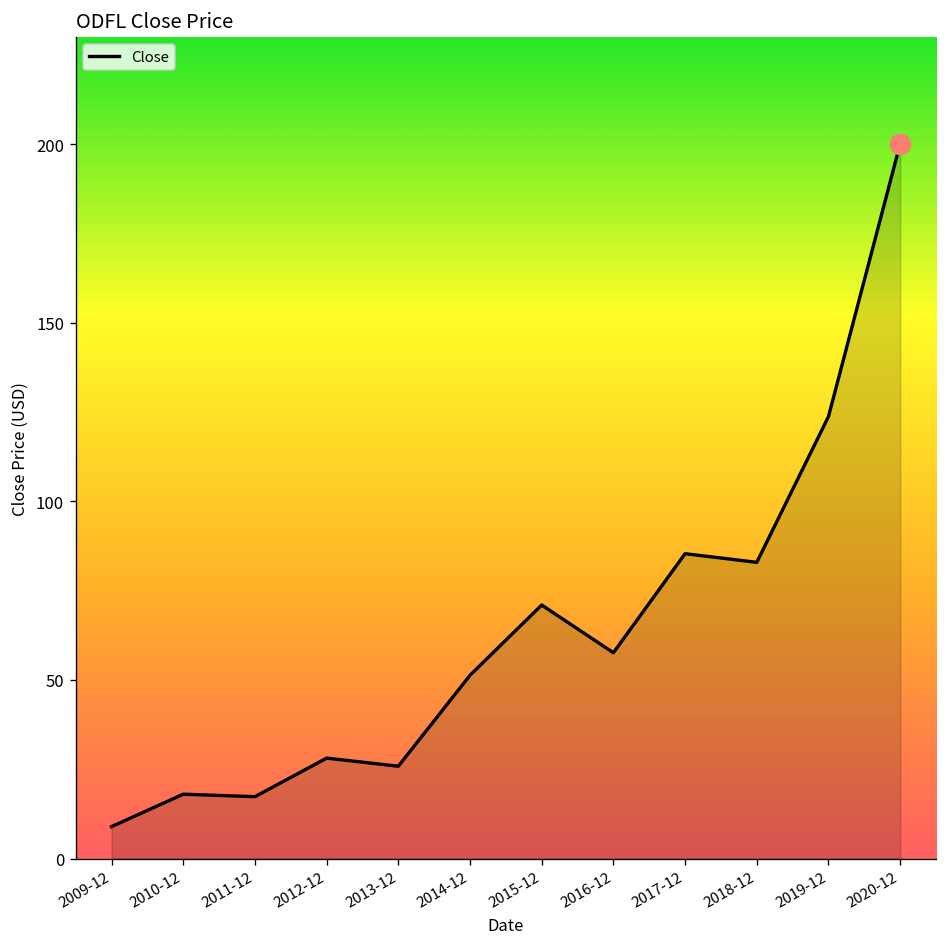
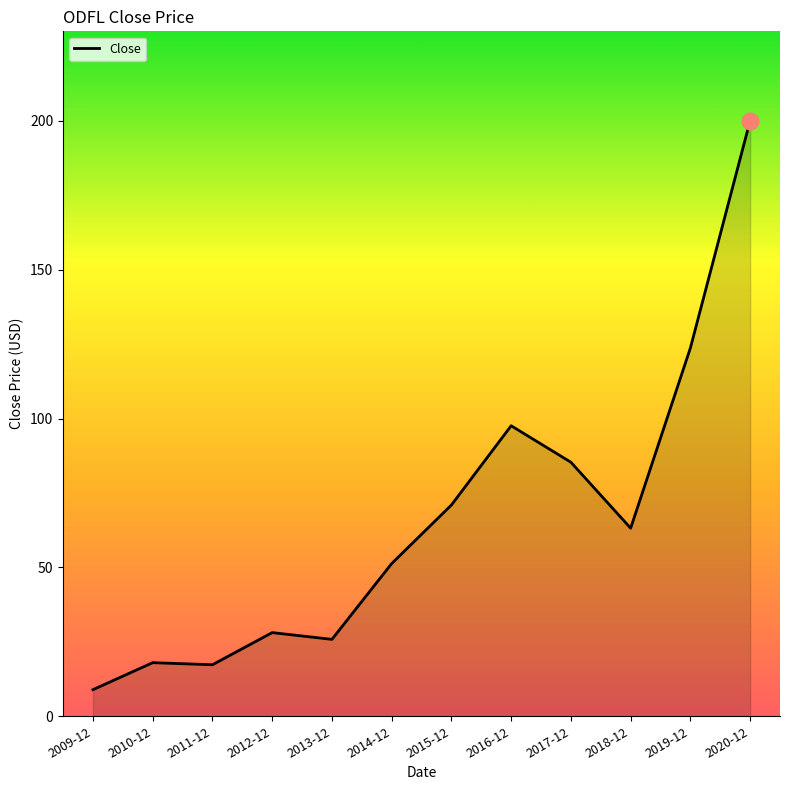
Close, 2016-12: 58 -> 98
Close, 2018-12: 83 -> 63
